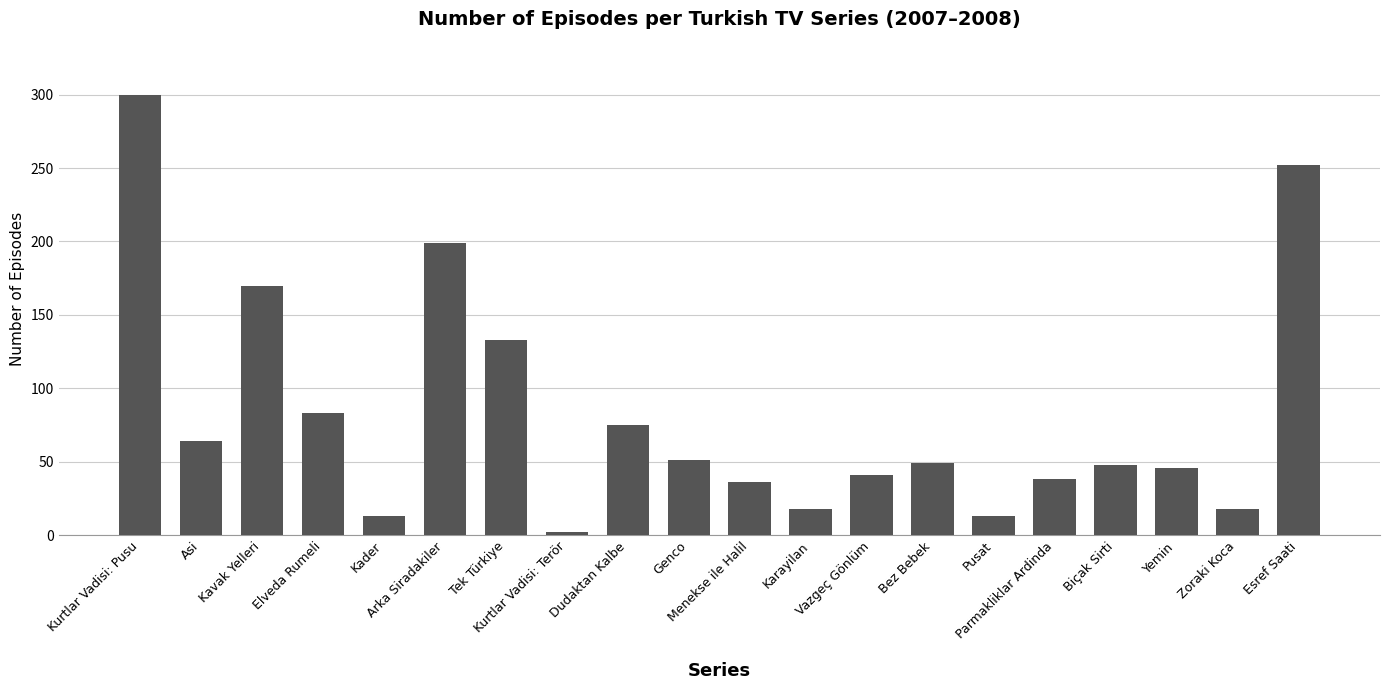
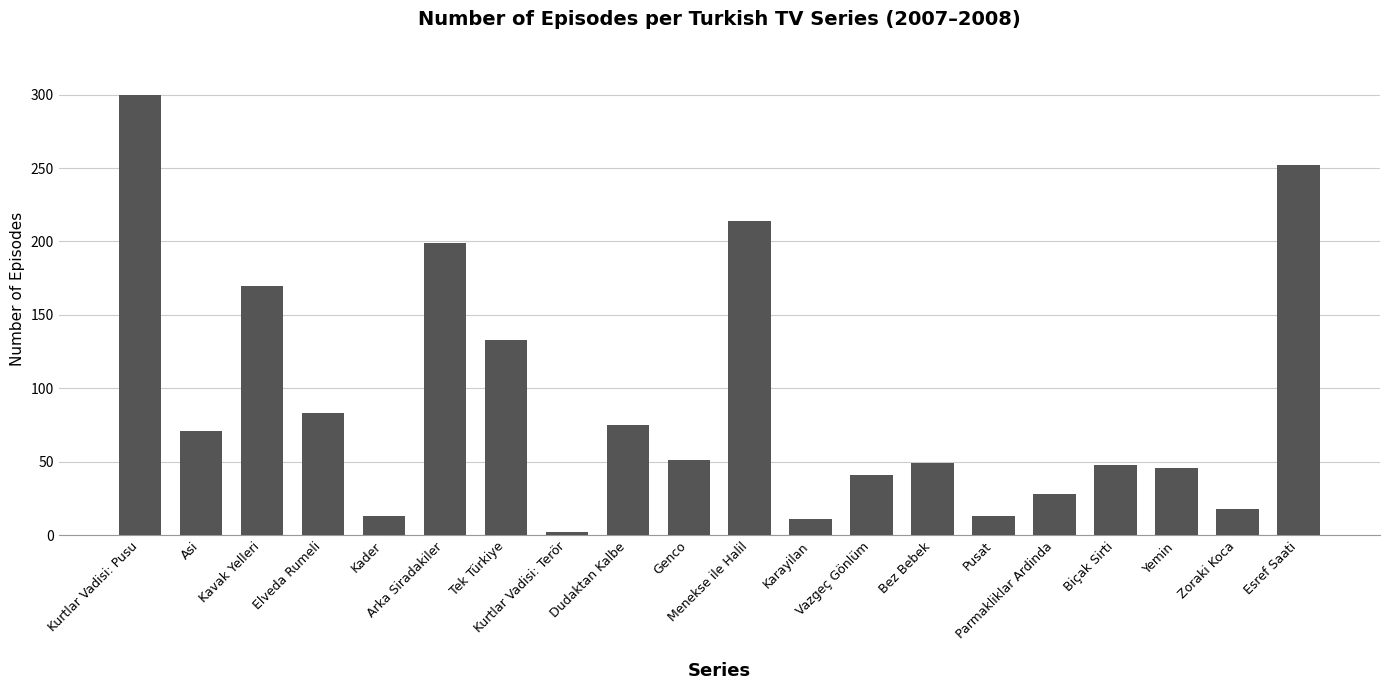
Asi: 64 -> 71
Menekse ile Halil: 36 -> 214
Karayilan: 18 -> 11
Parmakliklar Ardinda: 38 -> 28
